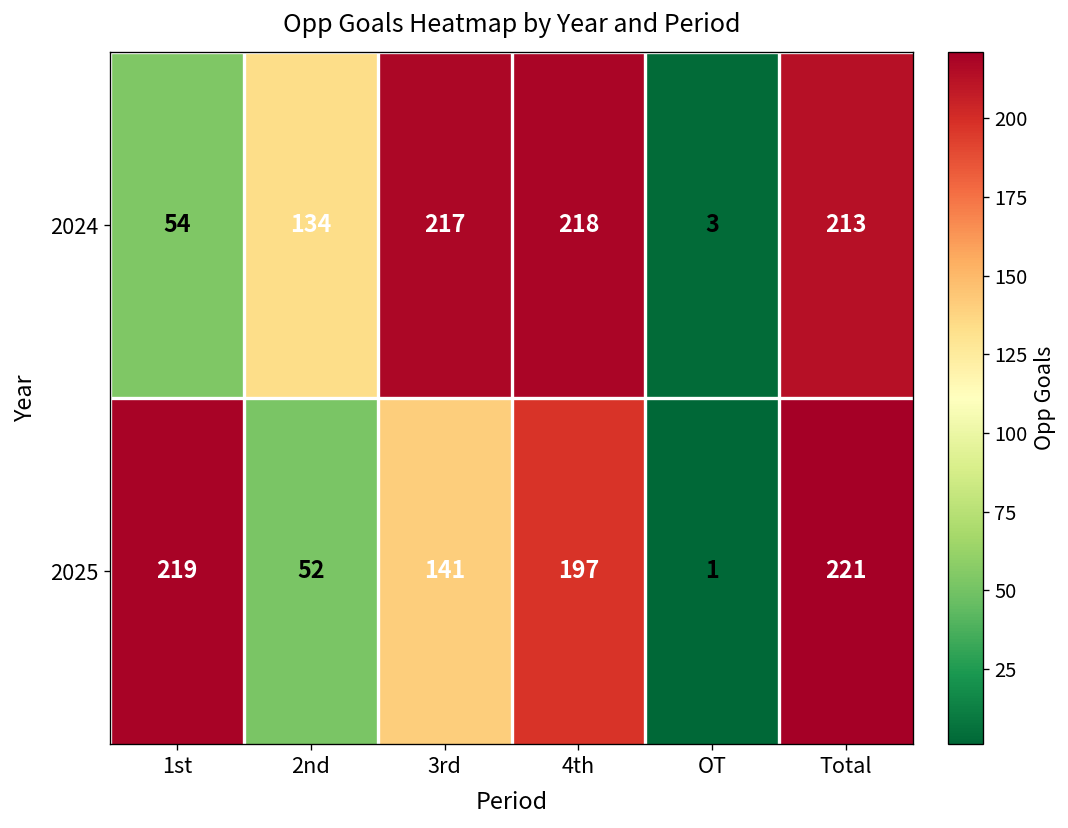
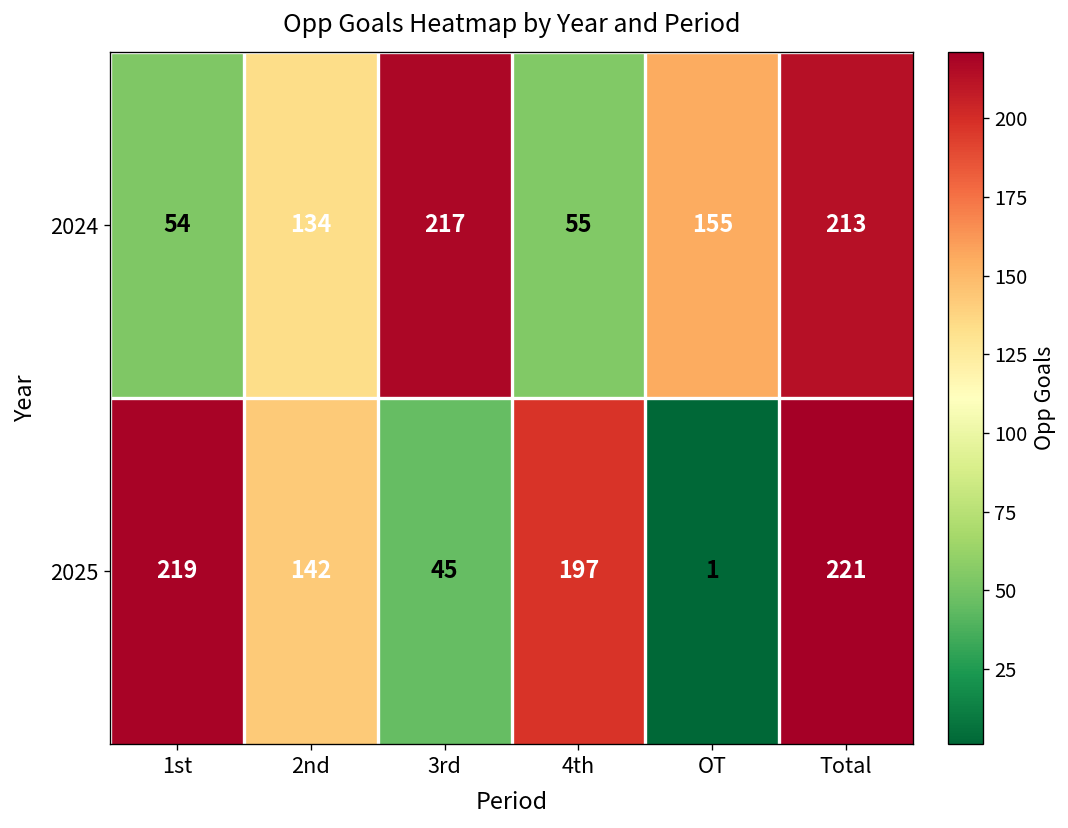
2024, 4th: 218 -> 55
2024, OT: 3 -> 155
2025, 2nd: 52 -> 142
2025, 3rd: 141 -> 45
